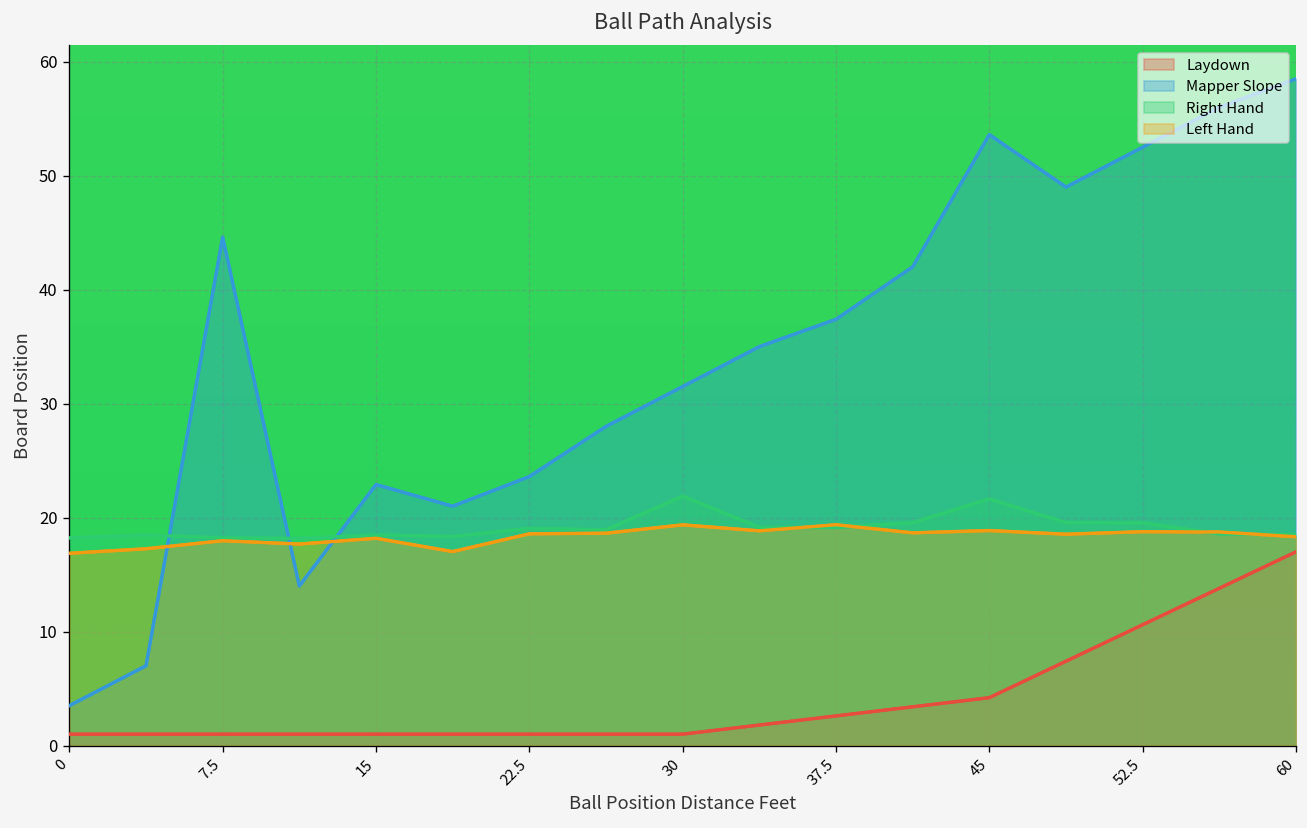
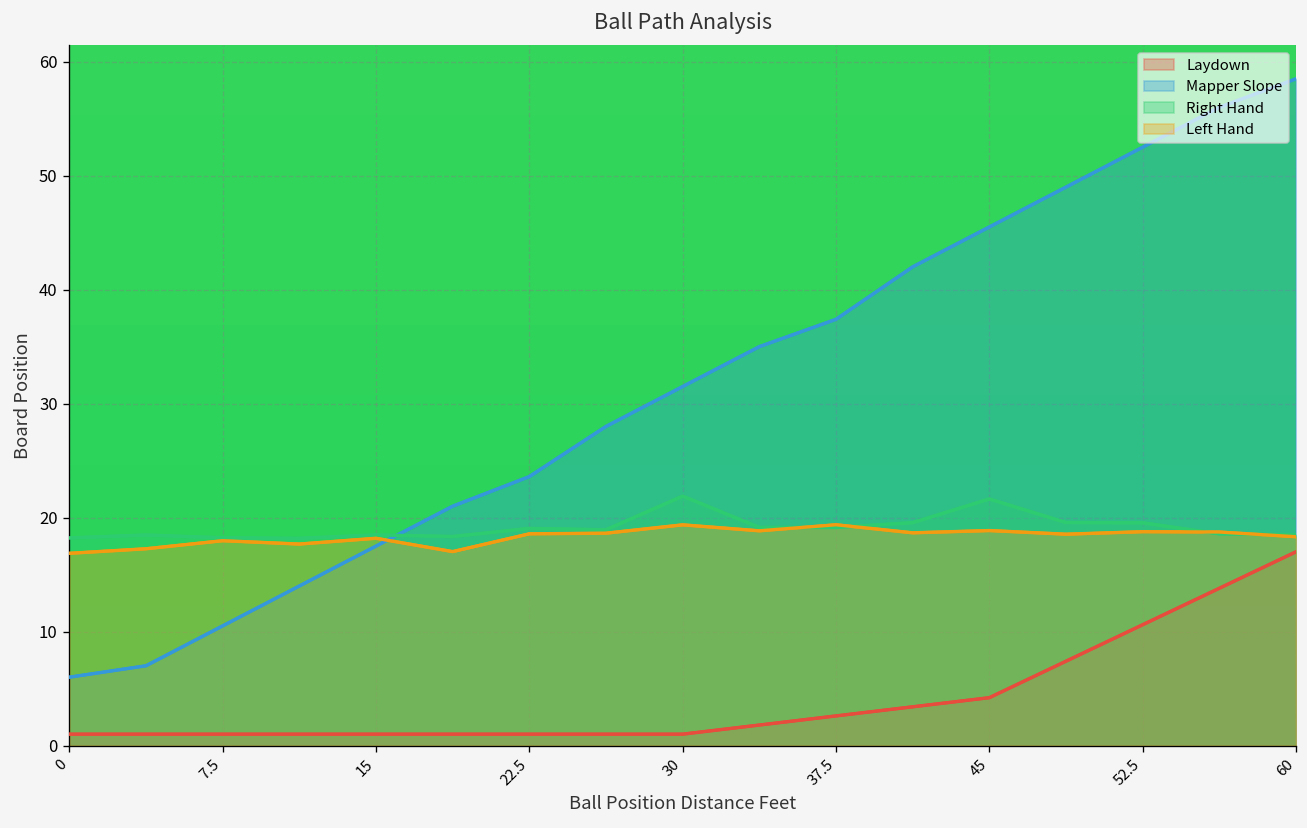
Mapper Slope, 0: 4 -> 6
Mapper Slope, 7.5: 45 -> 11
Mapper Slope, 15: 23 -> 18
Mapper Slope, 45: 54 -> 46
